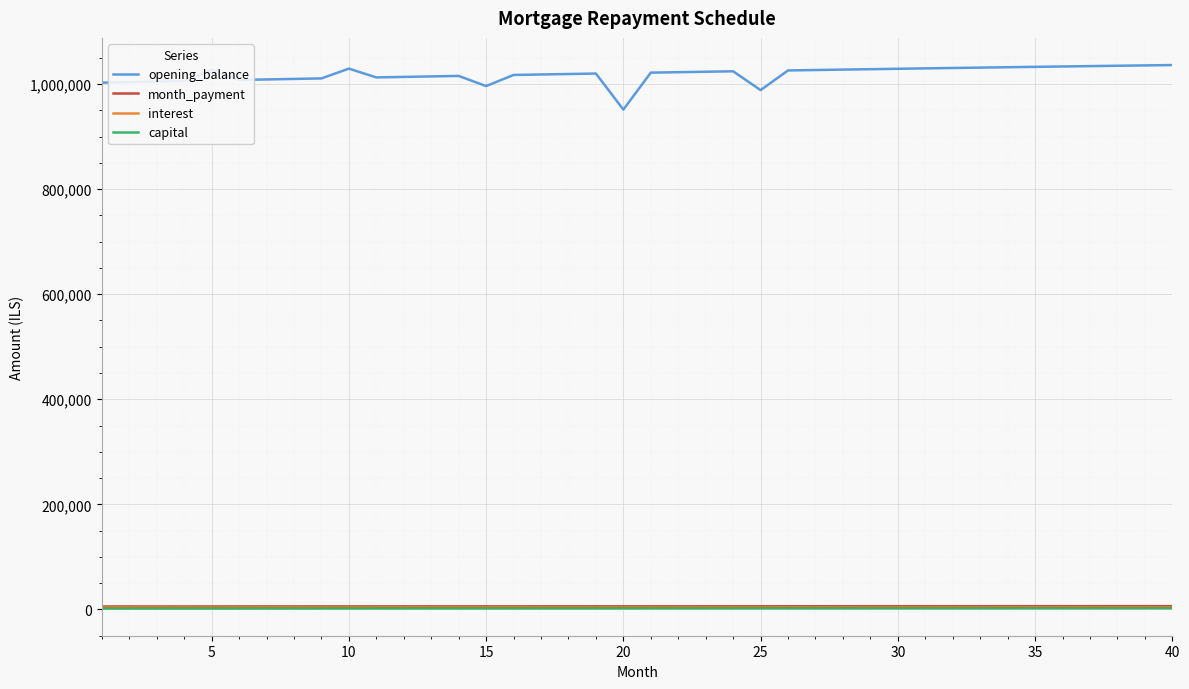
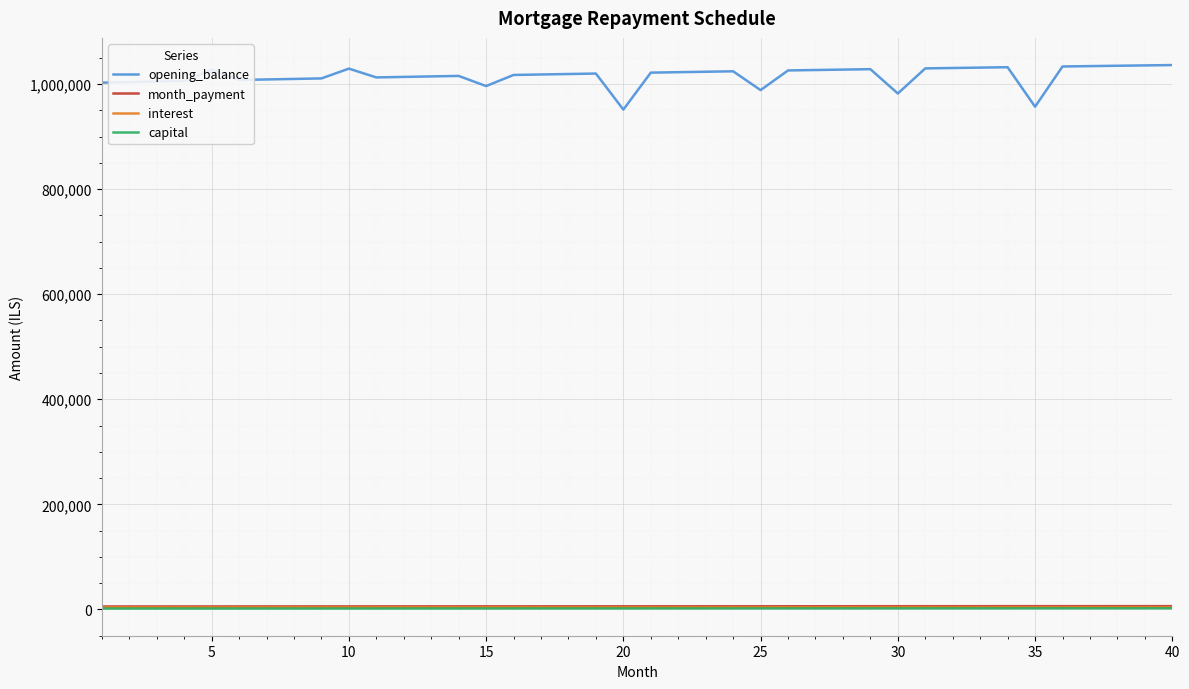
opening_balance, 30: 1,030,000 -> 980,000
opening_balance, 35: 1,030,000 -> 960,000
